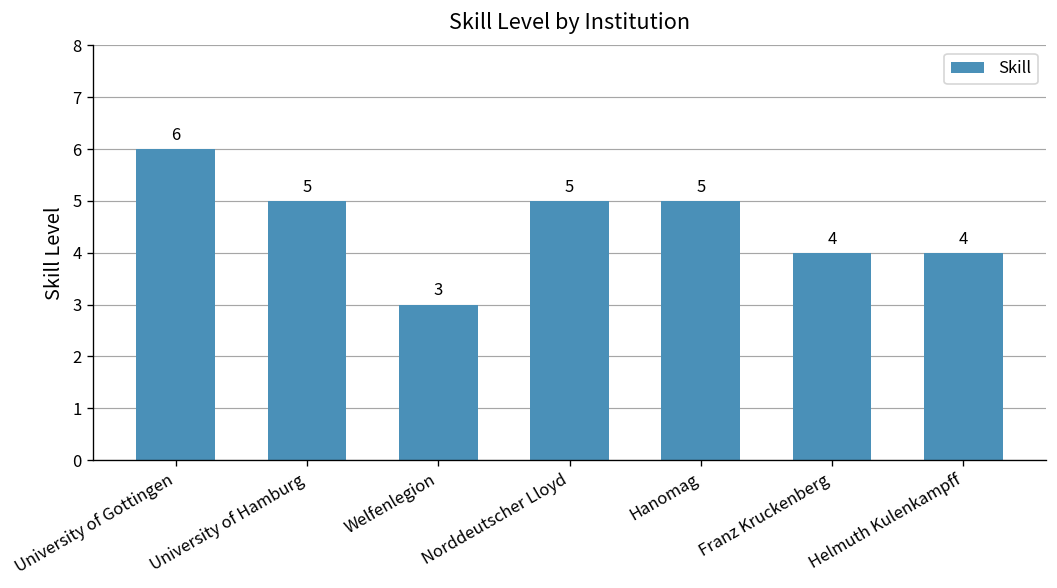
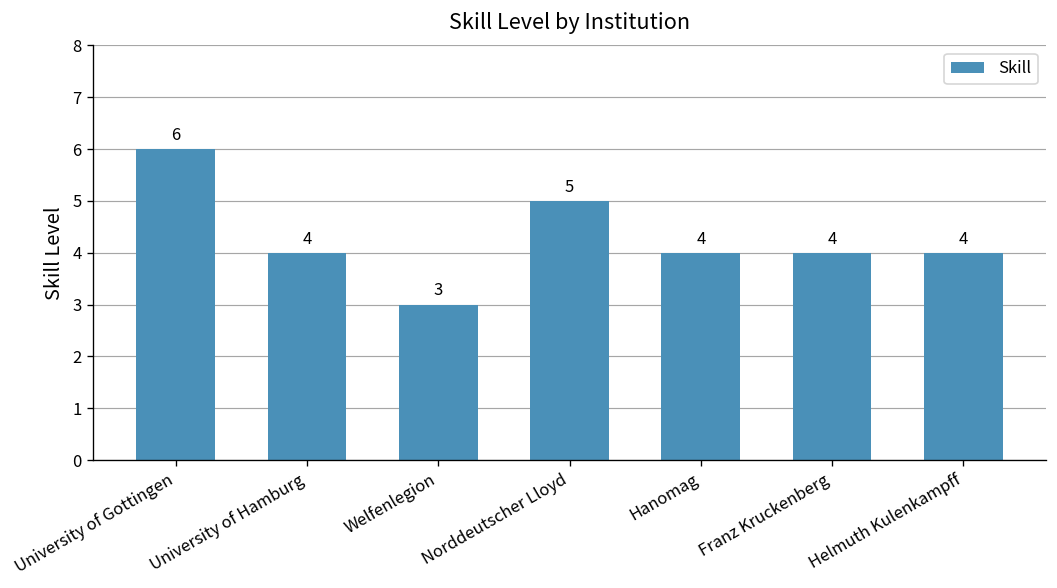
University of Hamburg: 5 -> 4
Hanomag: 5 -> 4
